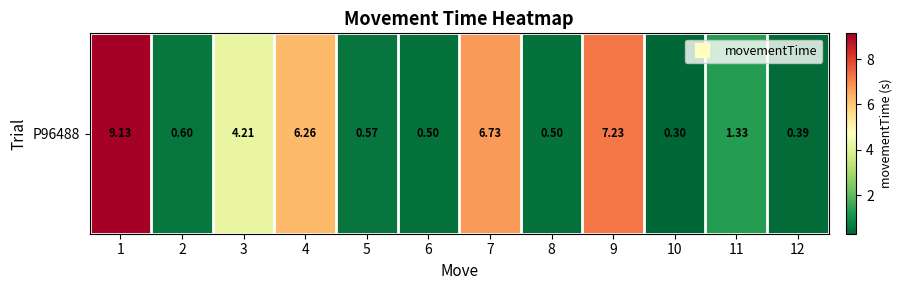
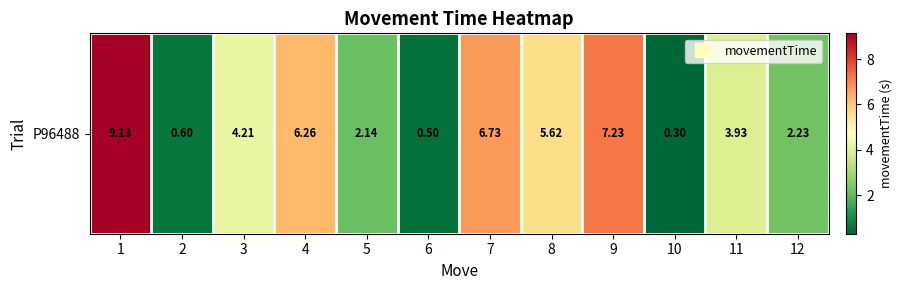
P96488, 5: 0.57 -> 2.14
P96488, 8: 0.50 -> 5.62
P96488, 11: 1.33 -> 3.93
P96488, 12: 0.39 -> 2.23
